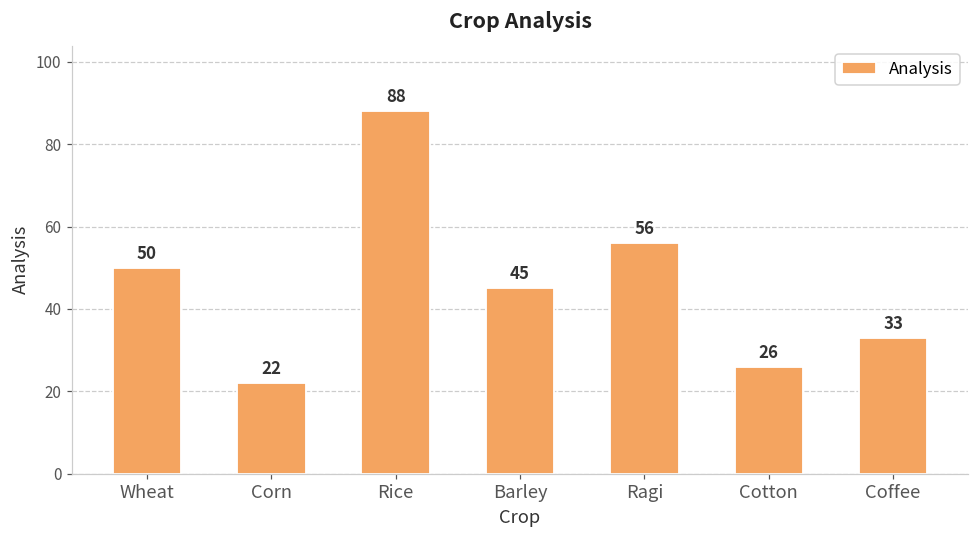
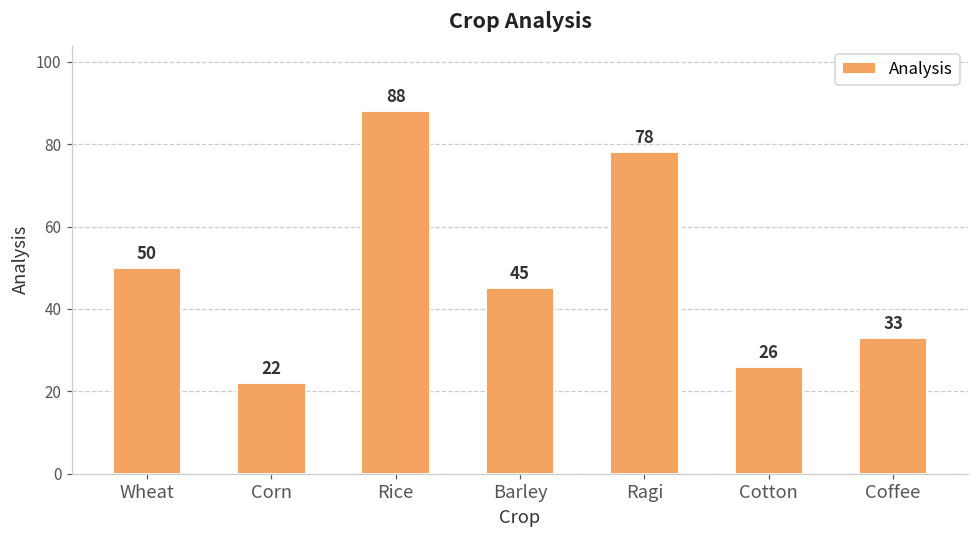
Ragi: 56 -> 78
